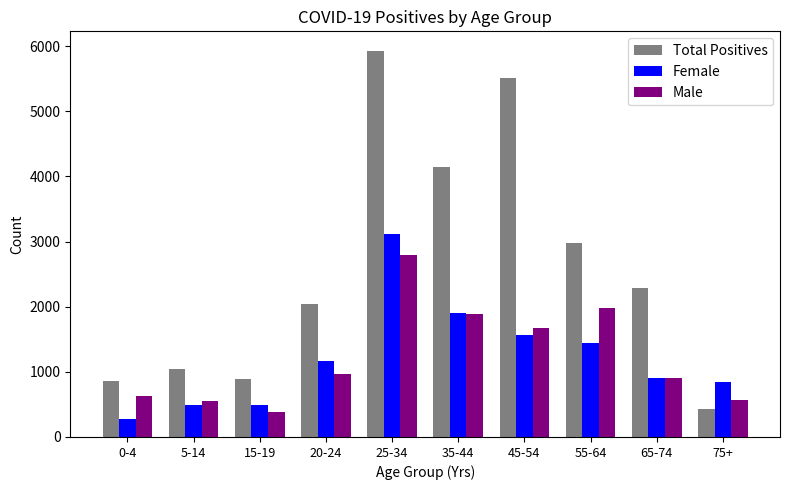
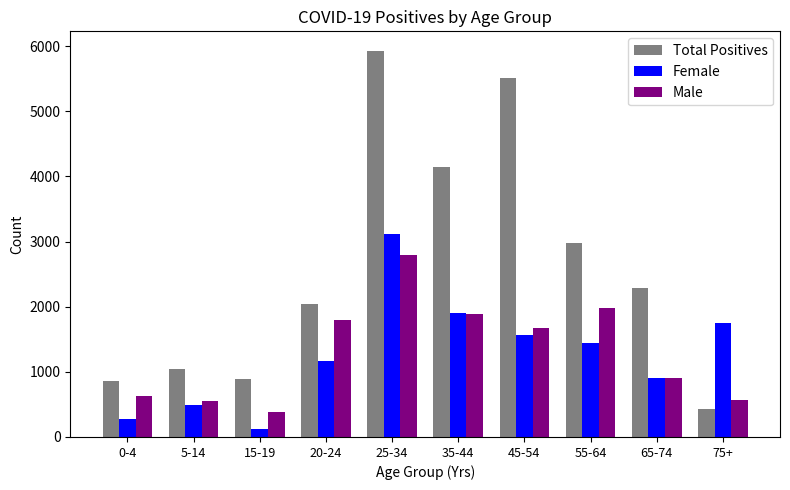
Female, 15-19: 500 -> 100
Male, 20-24: 1000 -> 1800
Female, 75+: 800 -> 1800
